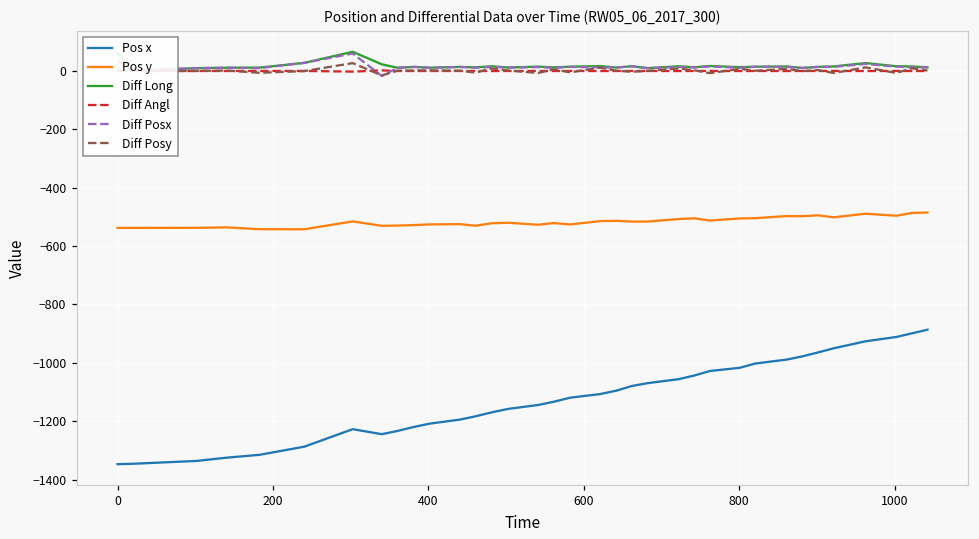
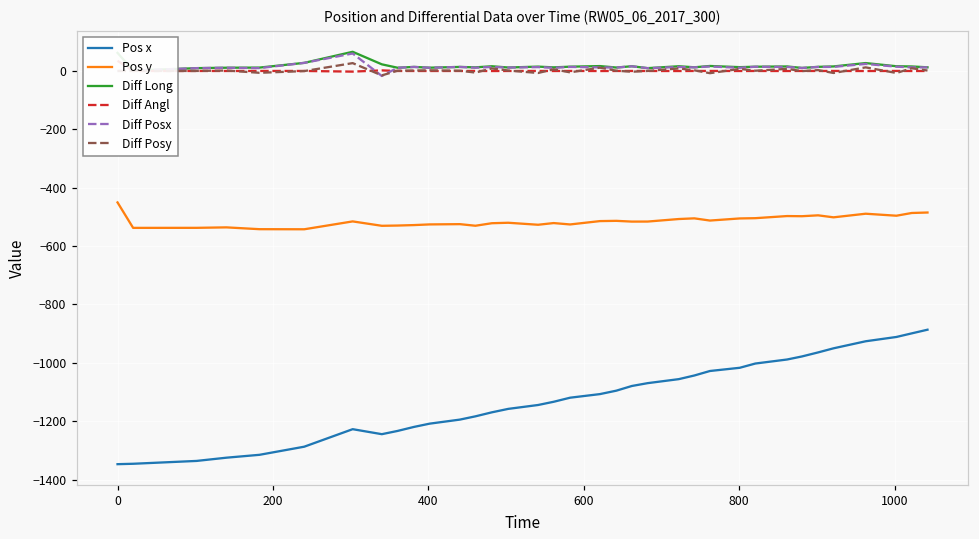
Pos y, 0: -540 -> -450
